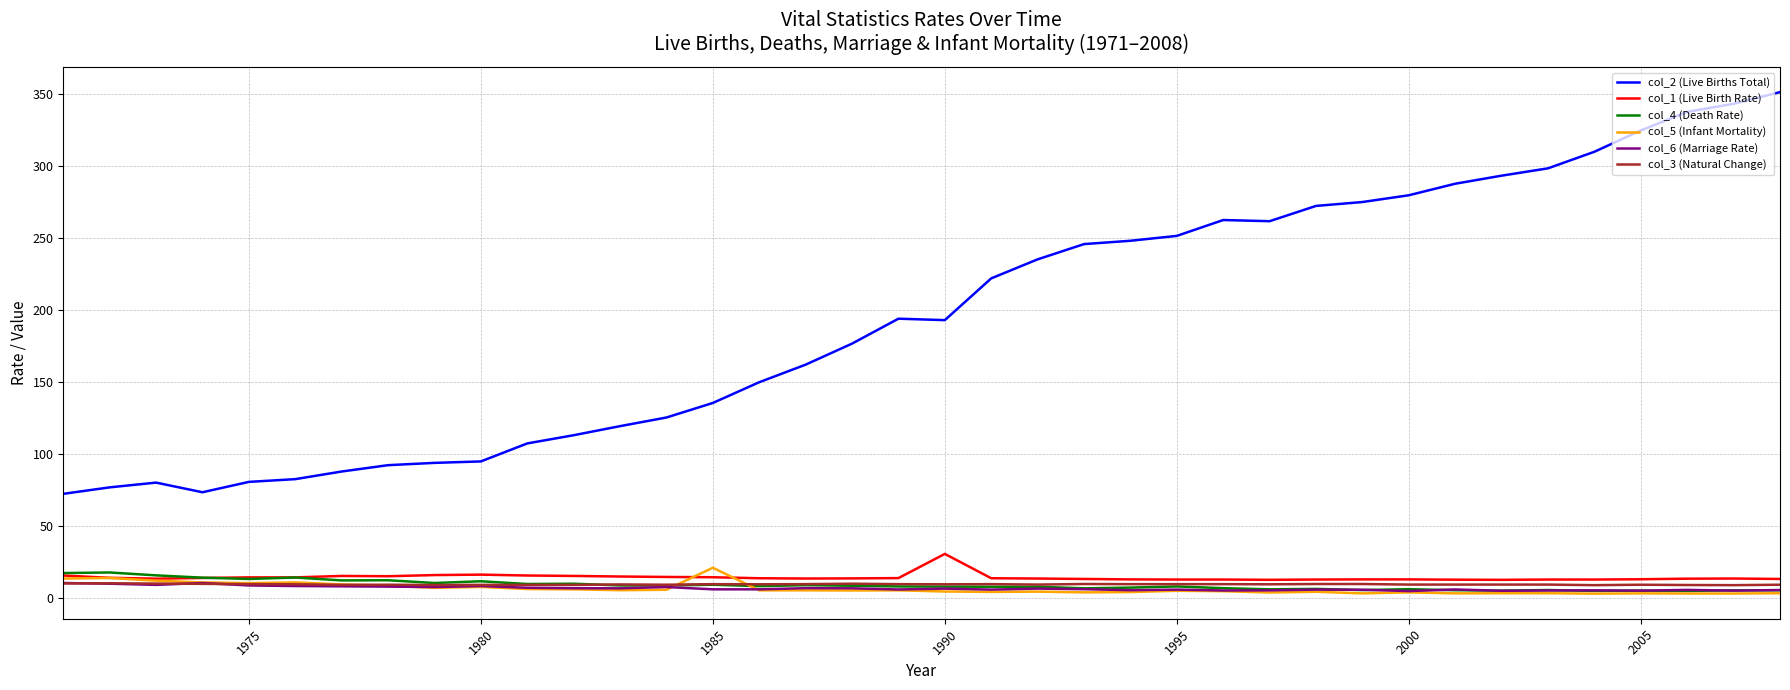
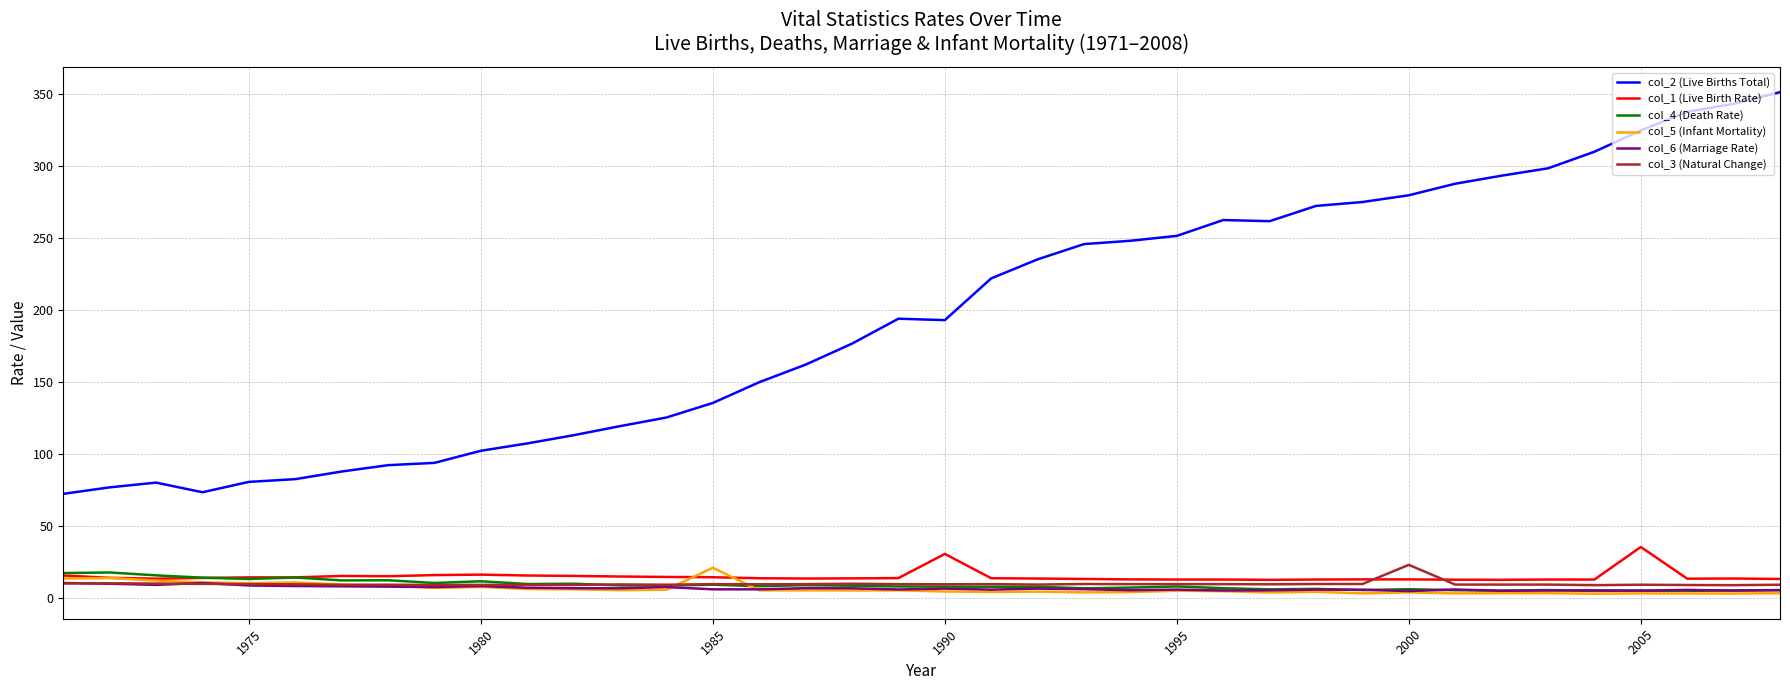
col_2 (Live Births Total), 1980: 95 -> 102
col_3 (Natural Change), 2000: 10 -> 23
col_1 (Live Birth Rate), 2005: 13 -> 36
